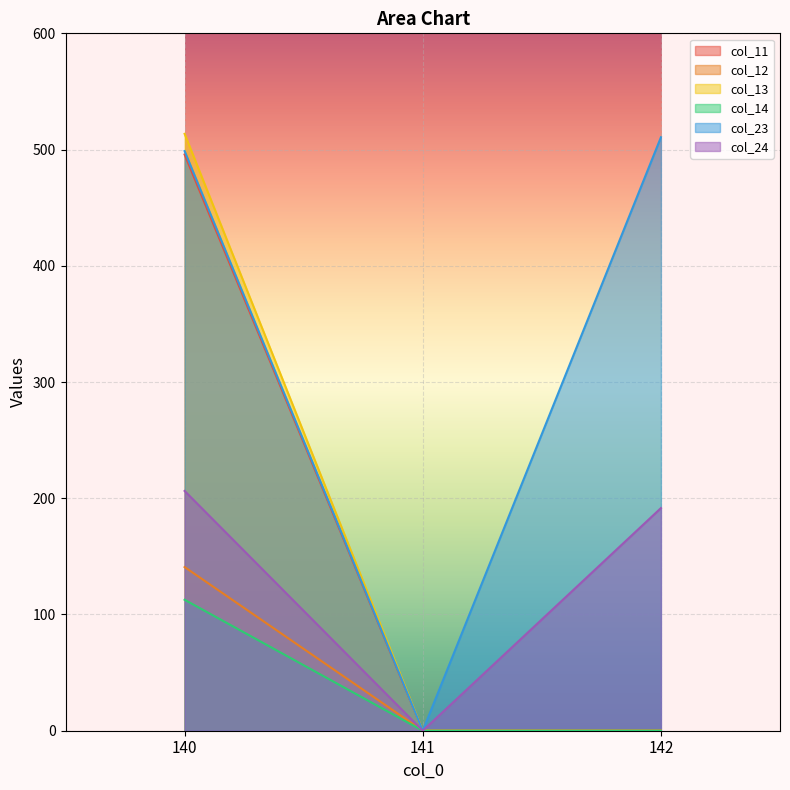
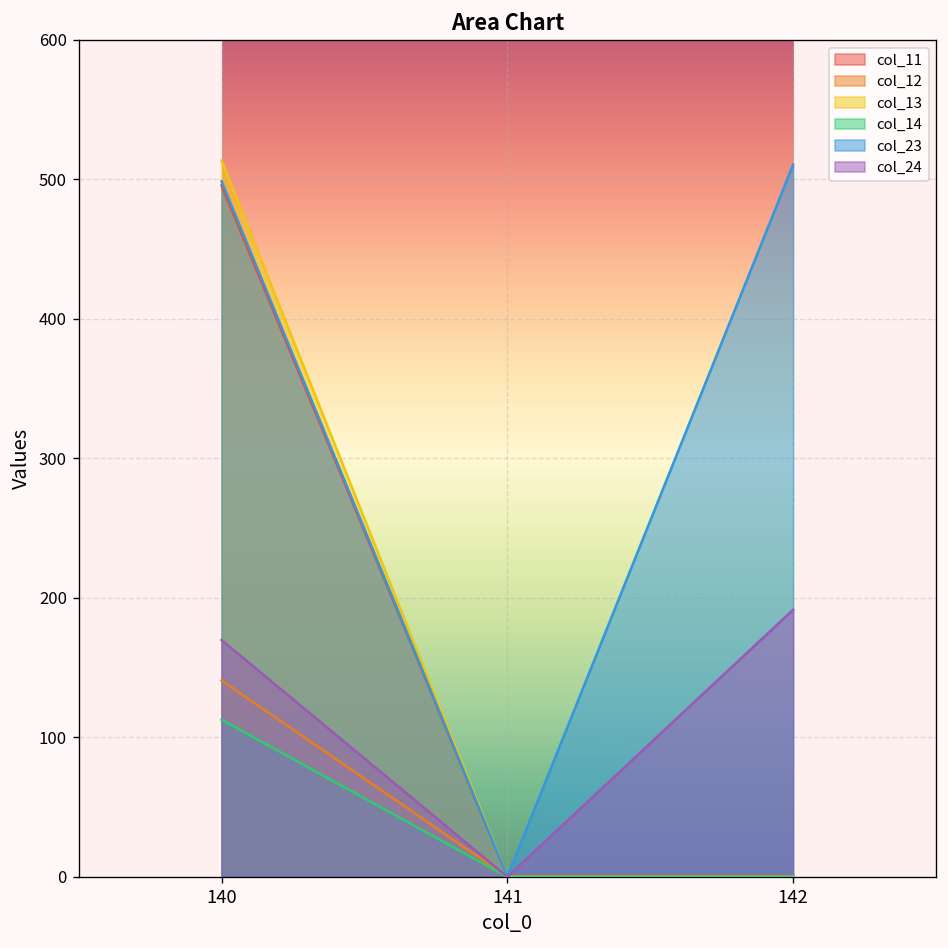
col_24, 140: 206 -> 170
